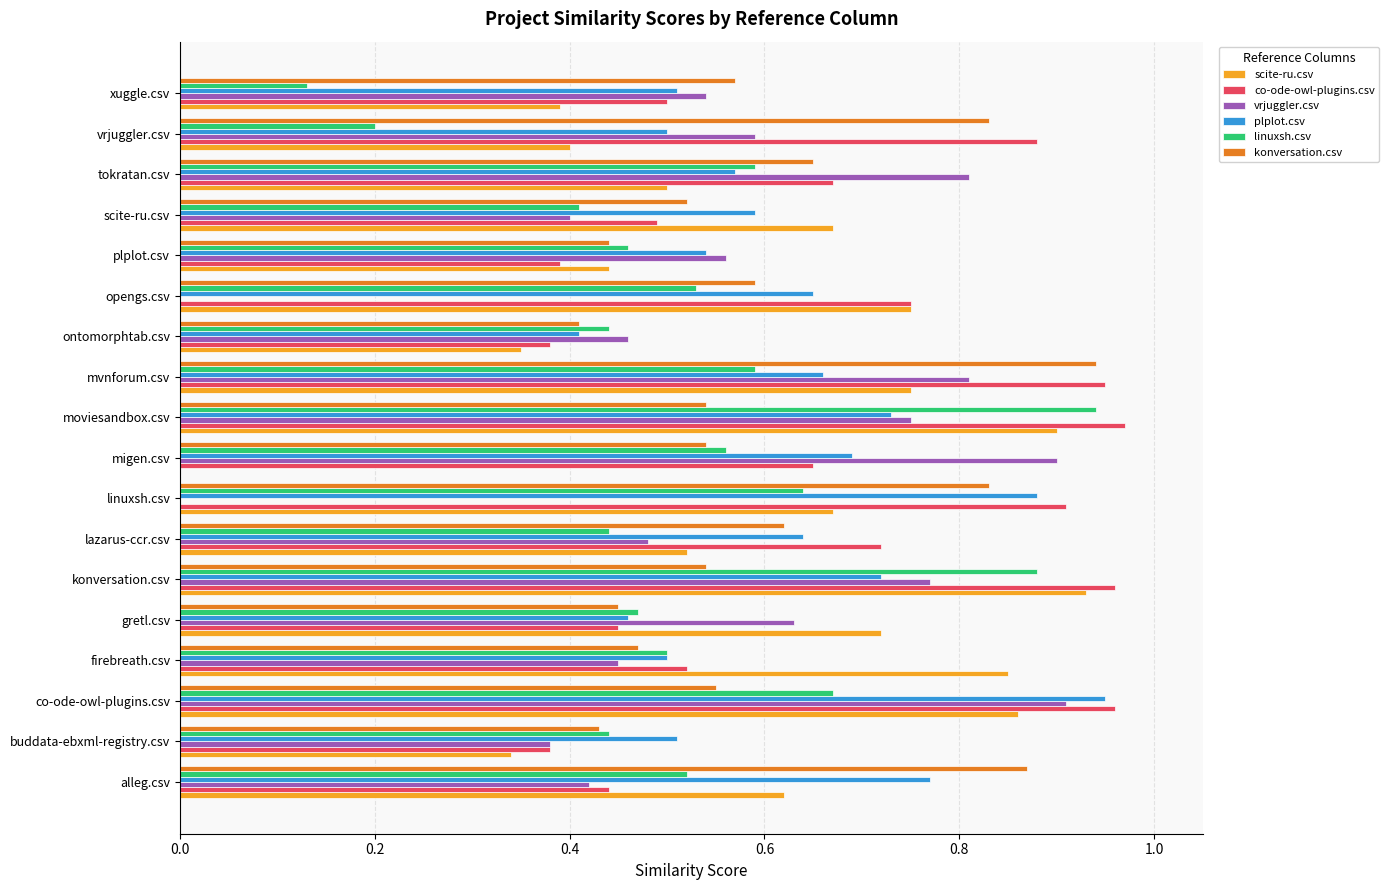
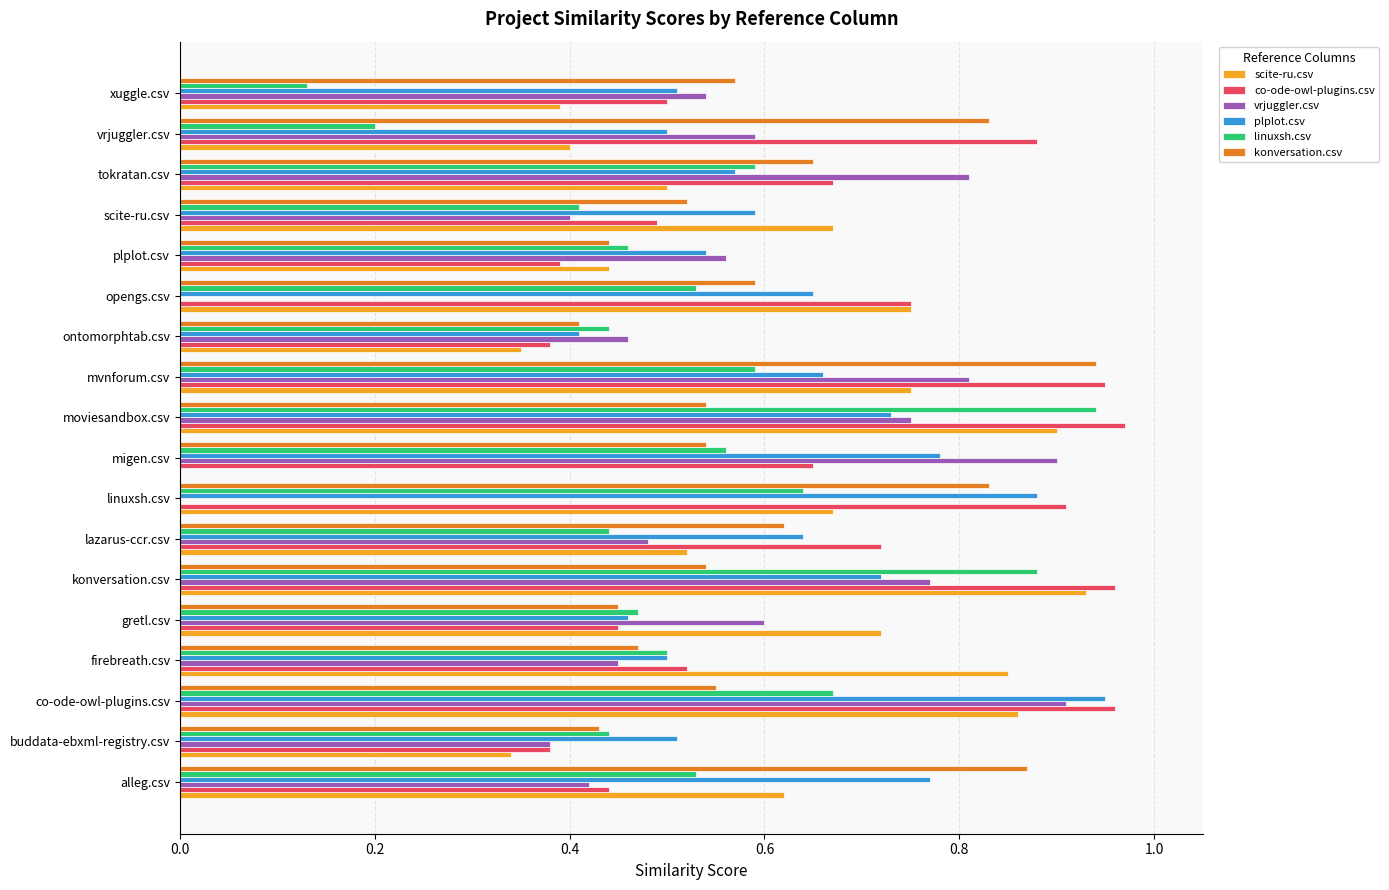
plplot.csv, migen.csv: 0.69 -> 0.78
vrjuggler.csv, gretl.csv: 0.63 -> 0.60
linuxsh.csv, alleg.csv: 0.52 -> 0.53
